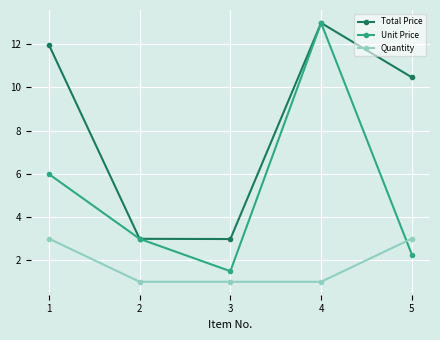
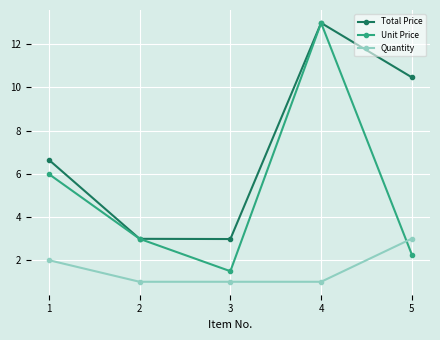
Total Price, 1: 12.0 -> 6.7
Quantity, 1: 3 -> 2
